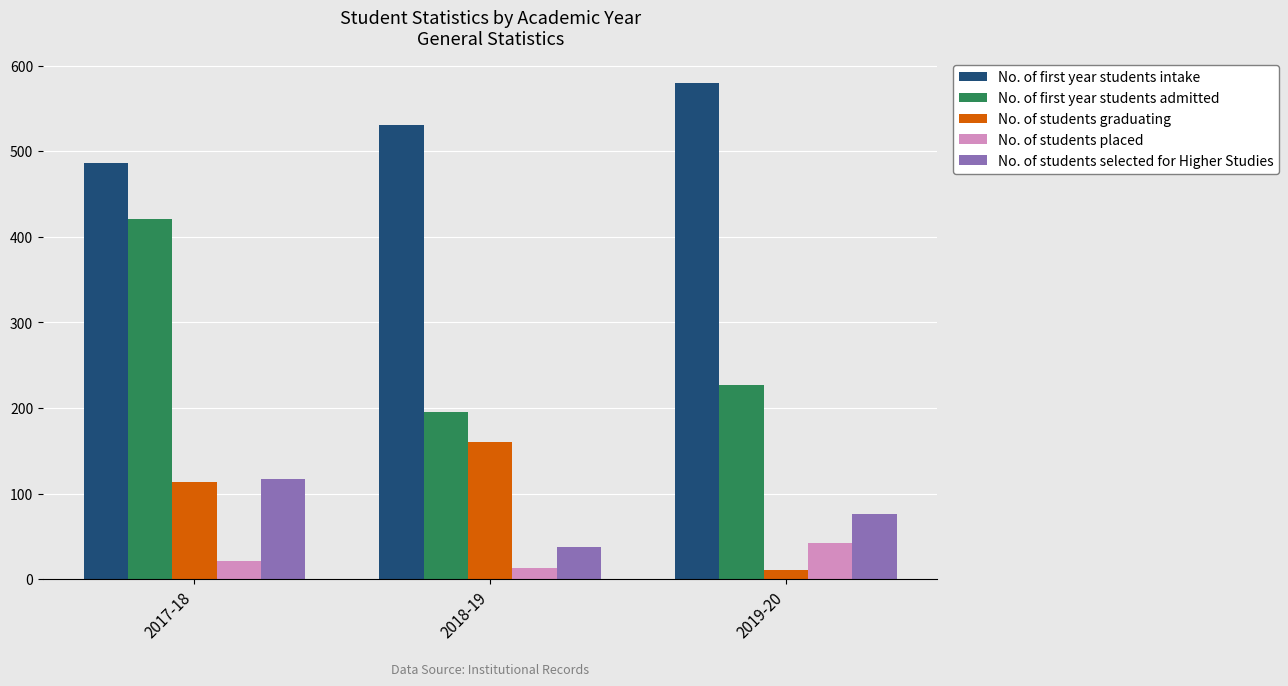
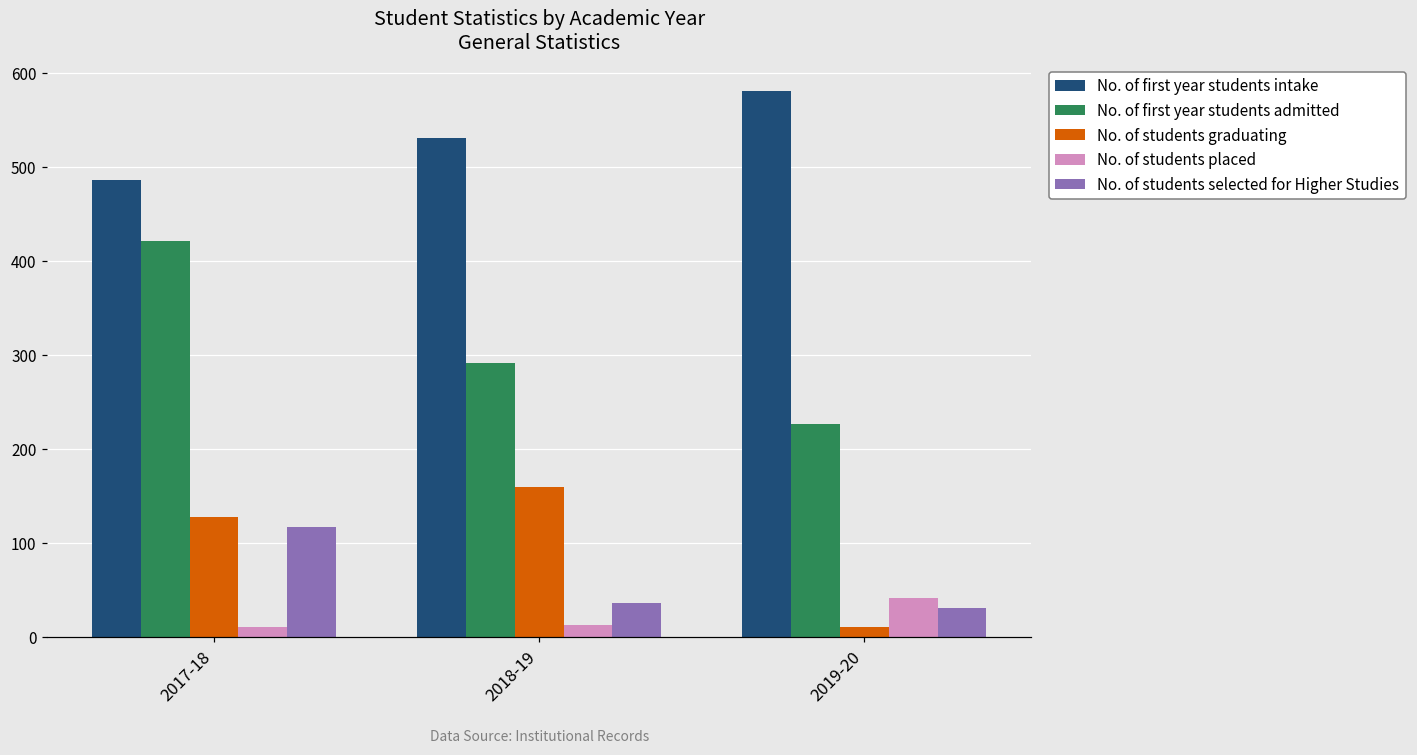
No. of students graduating, 2017-18: 110 -> 130
No. of students placed, 2017-18: 20 -> 10
No. of first year students admitted, 2018-19: 200 -> 290
No. of students selected for Higher Studies, 2019-20: 80 -> 30
